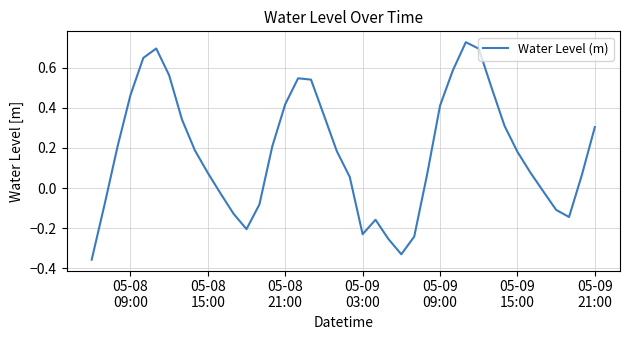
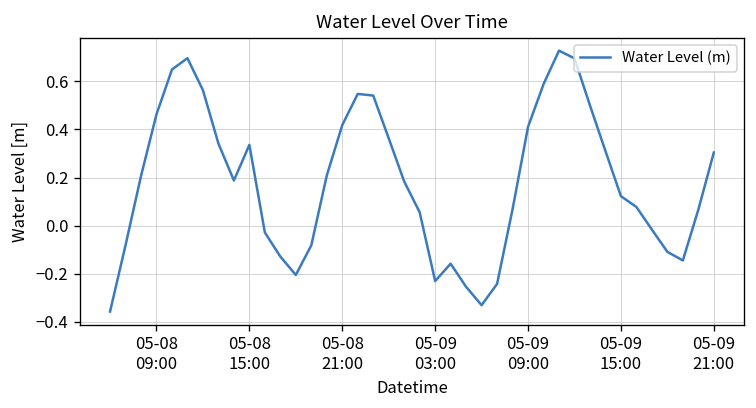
05-08 15:00: 0.08 -> 0.34
05-09 15:00: 0.18 -> 0.12
